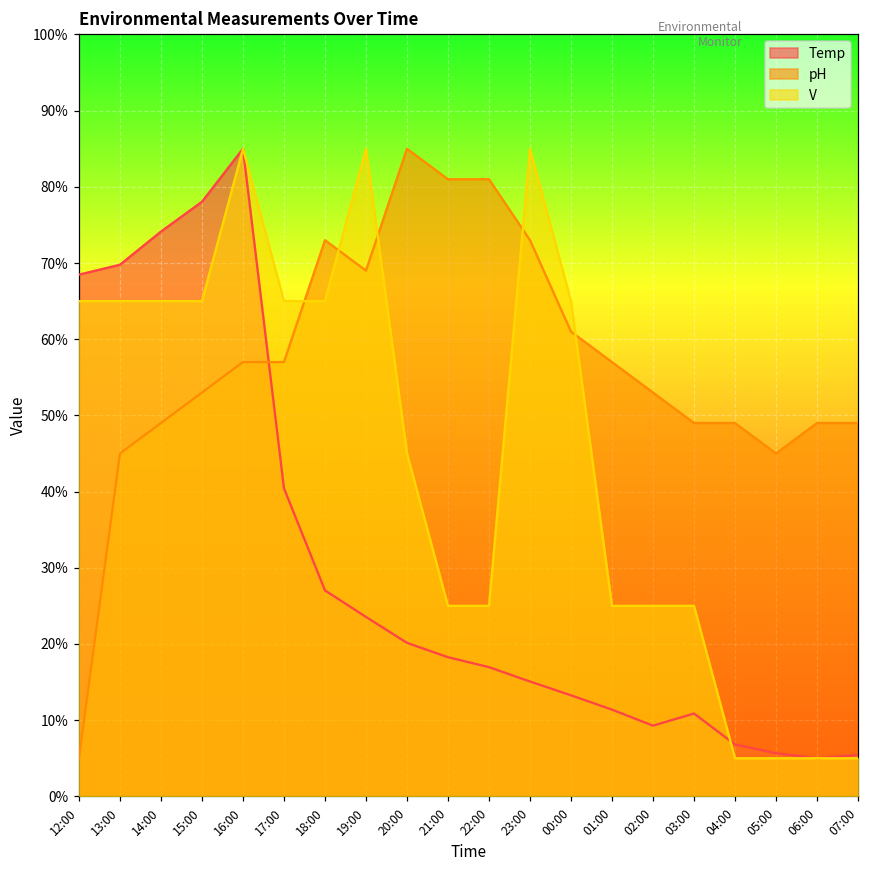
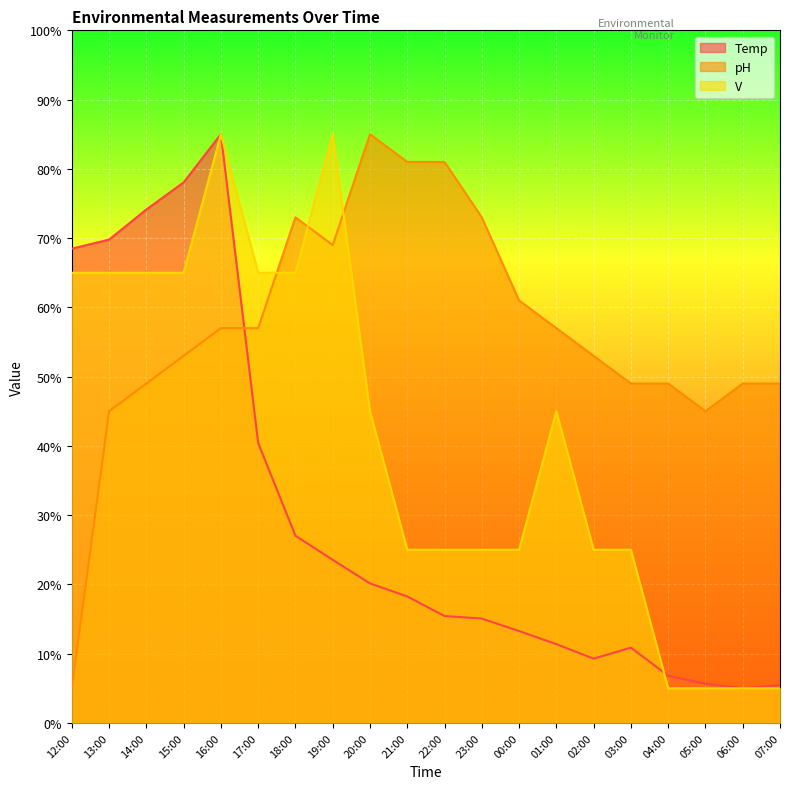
Temp, 22:00: 17% -> 15%
V, 23:00: 85% -> 25%
V, 00:00: 65% -> 25%
V, 01:00: 25% -> 45%
